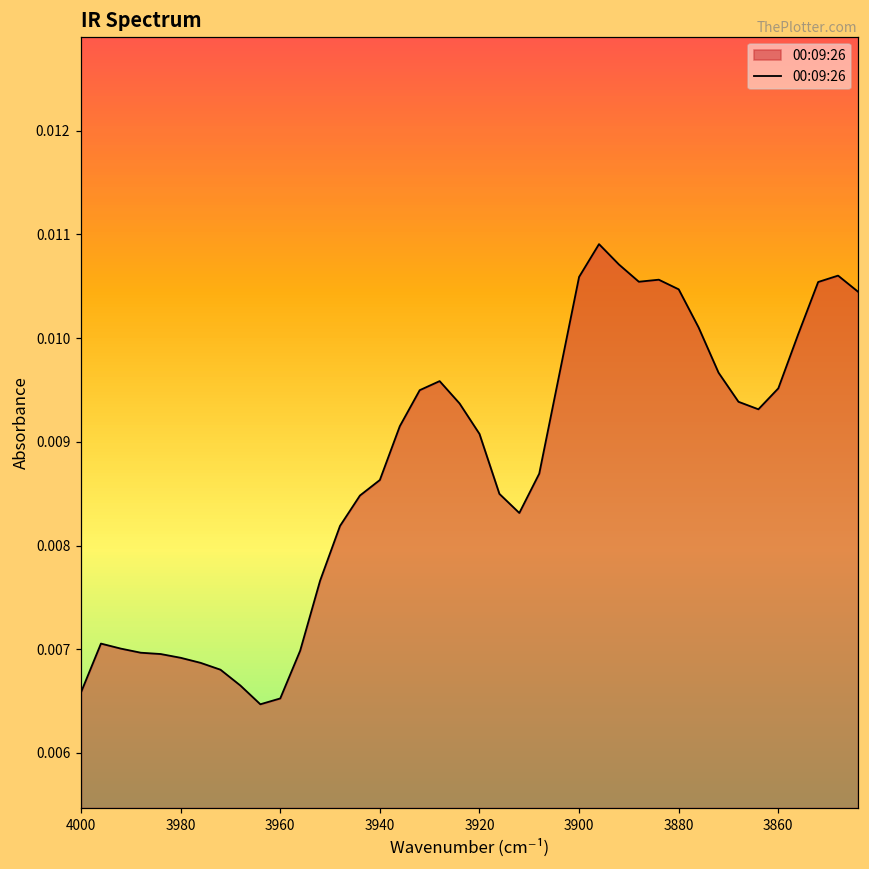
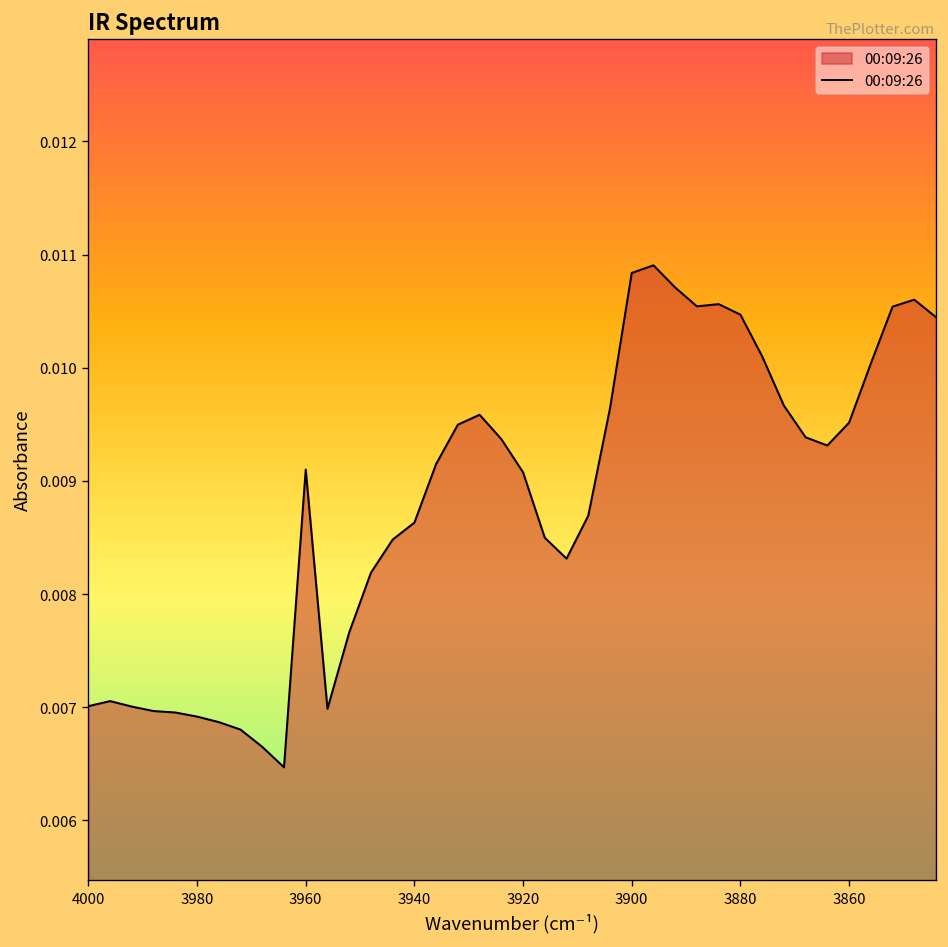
4000: 0.0066 -> 0.0070
3960: 0.0065 -> 0.0091
3900: 0.0106 -> 0.0108
